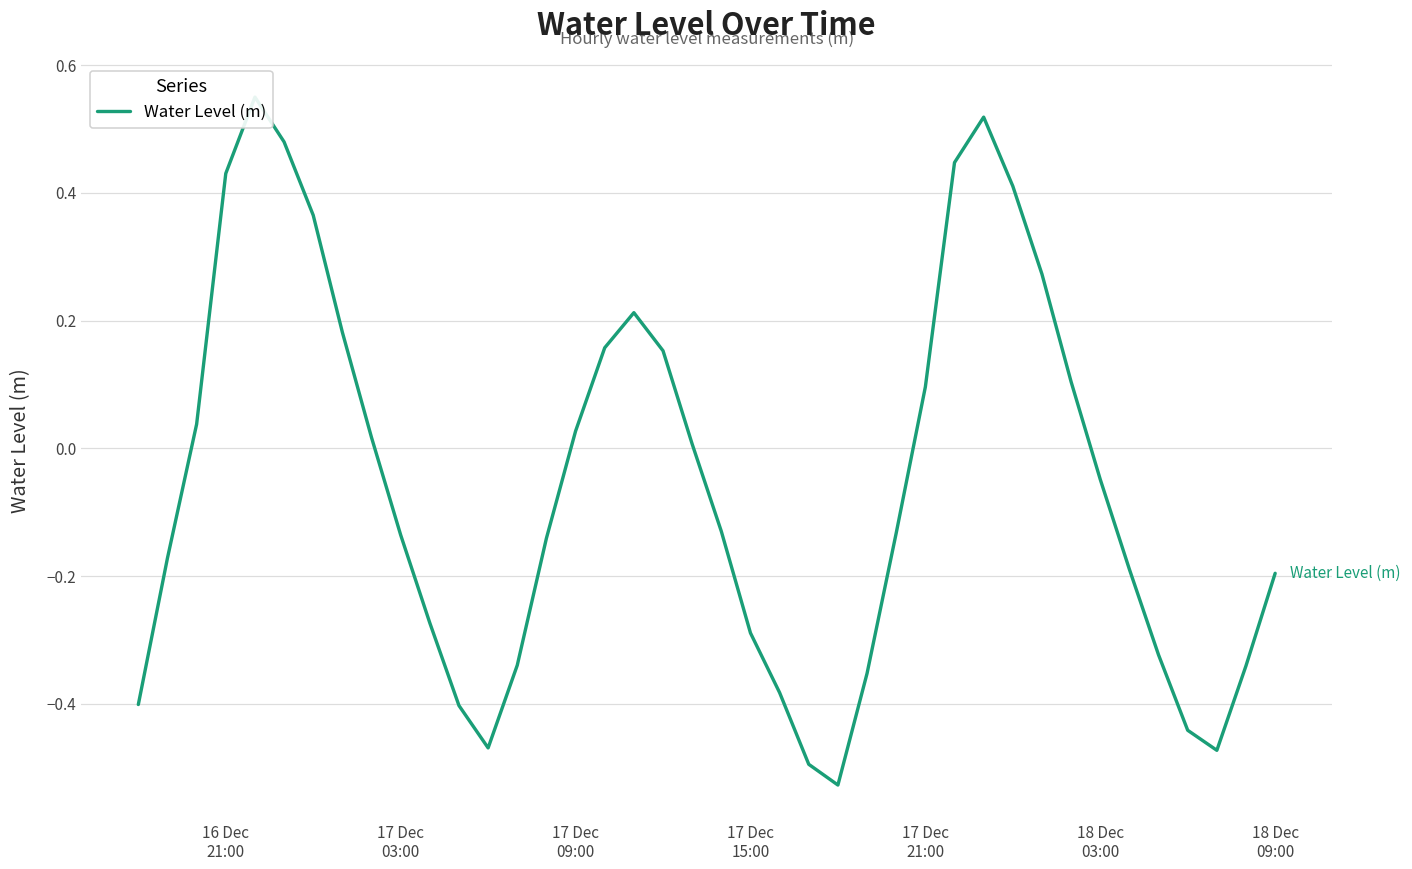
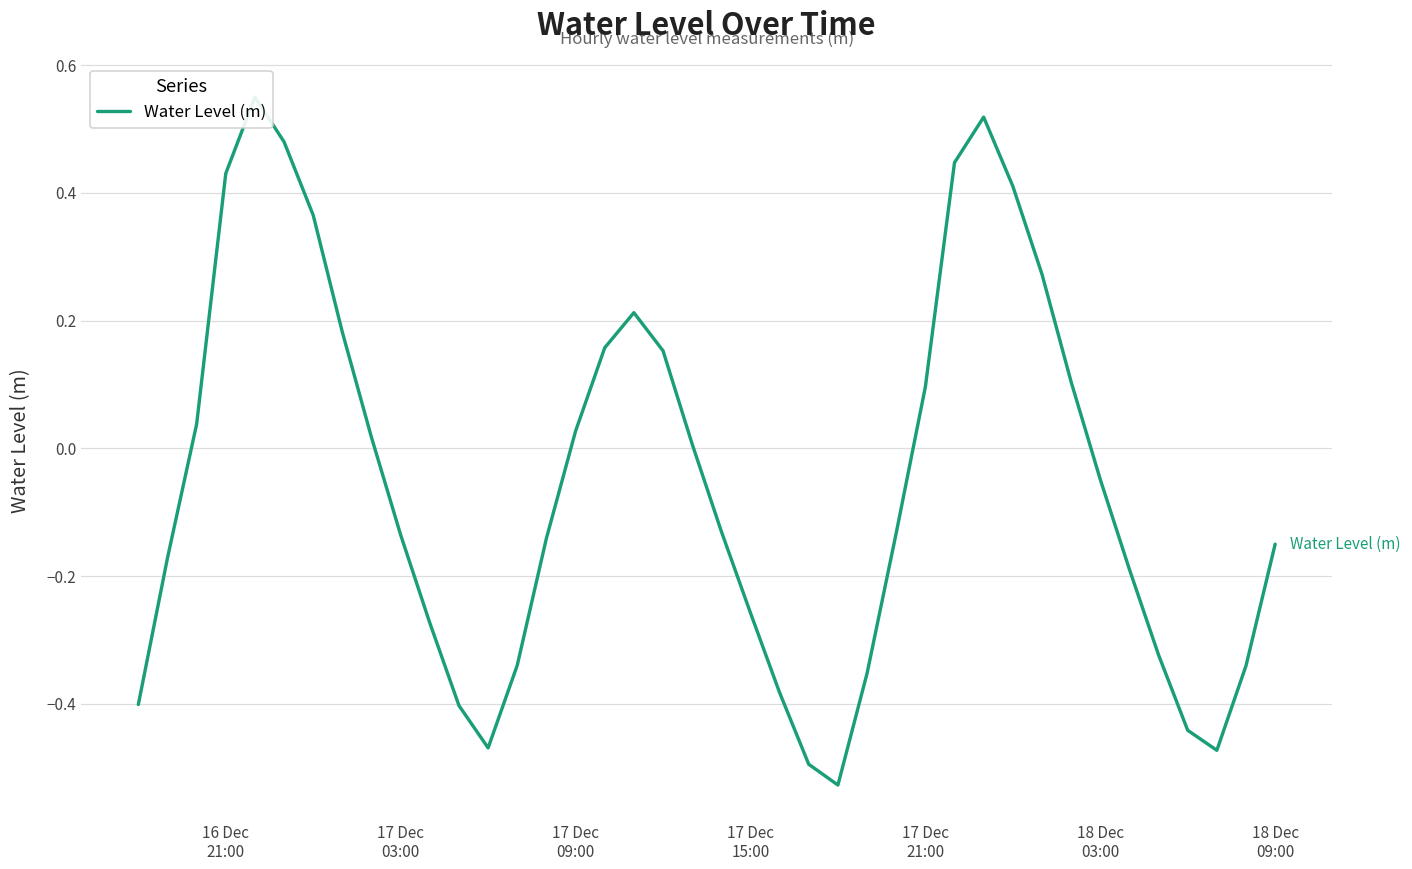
17 Dec 15:00: -0.29 -> -0.26
18 Dec 09:00: -0.20 -> -0.15
